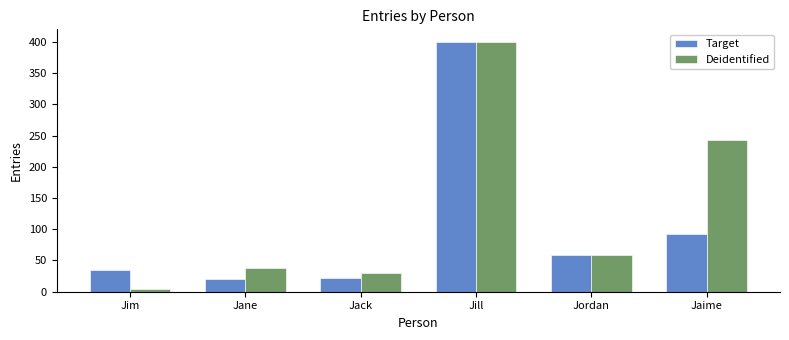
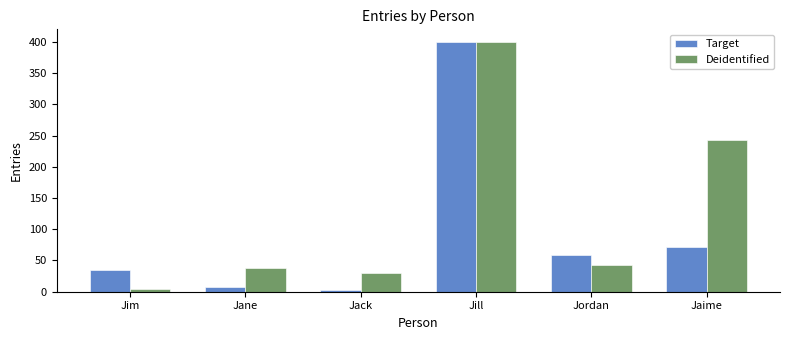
Target, Jane: 20 -> 10
Target, Jack: 20 -> 0
Deidentified, Jordan: 60 -> 40
Target, Jaime: 90 -> 70
